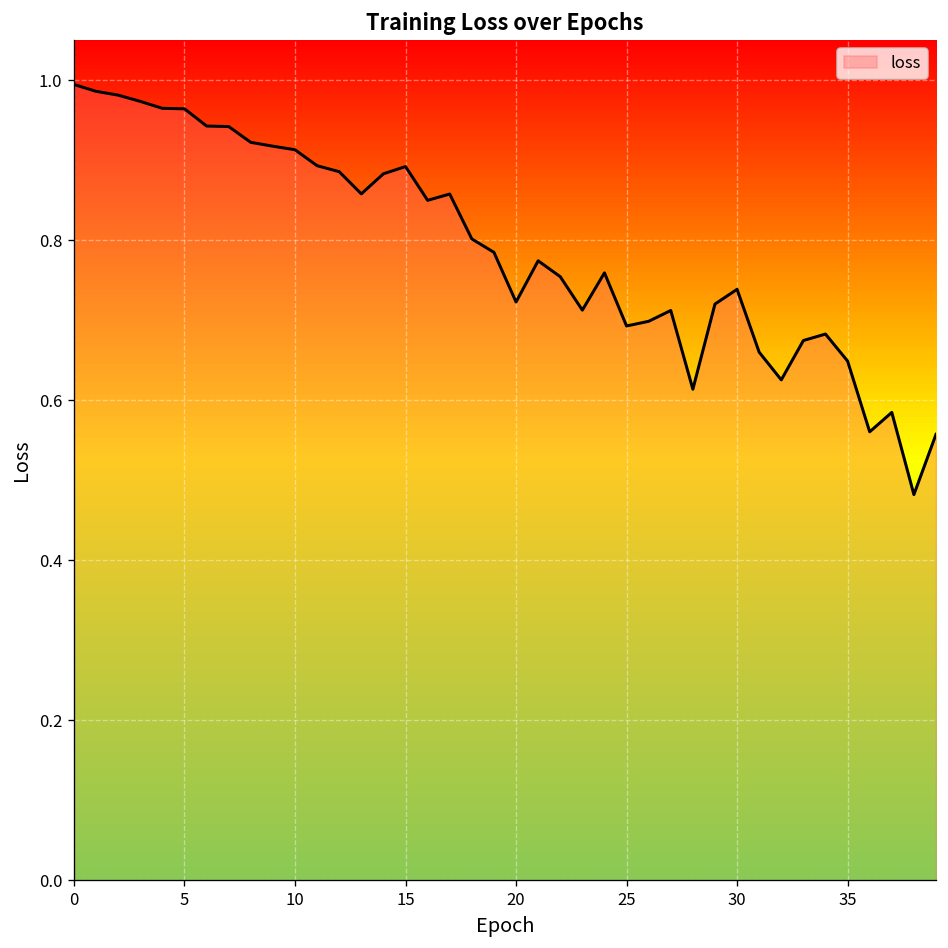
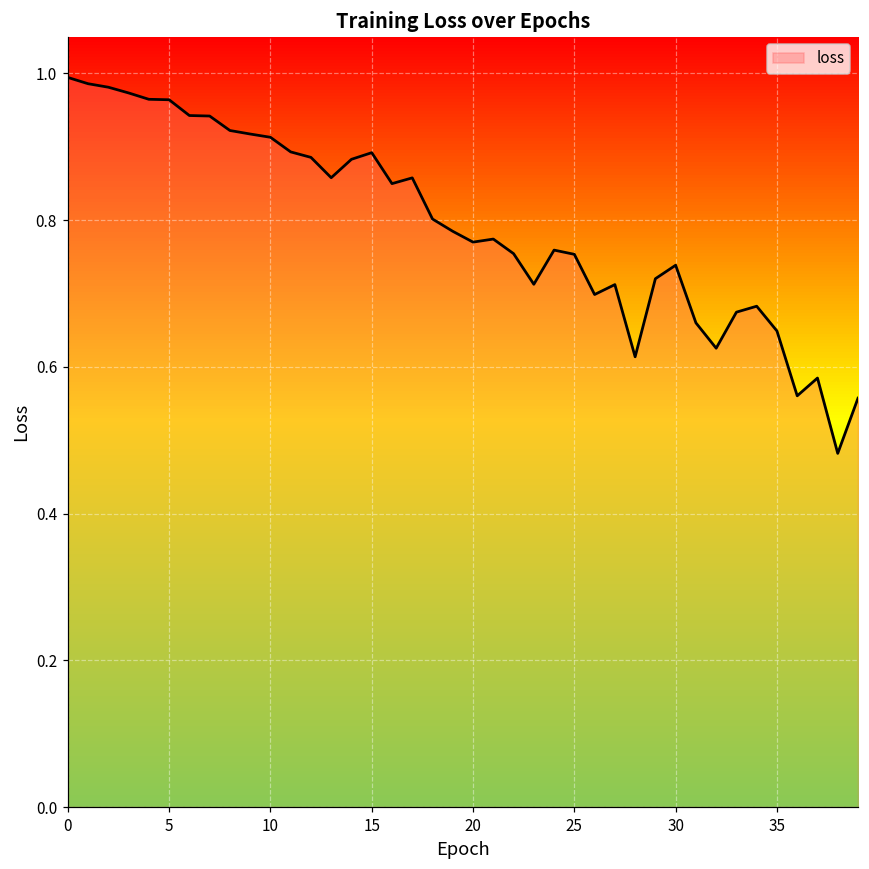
20: 0.72 -> 0.77
25: 0.69 -> 0.75
